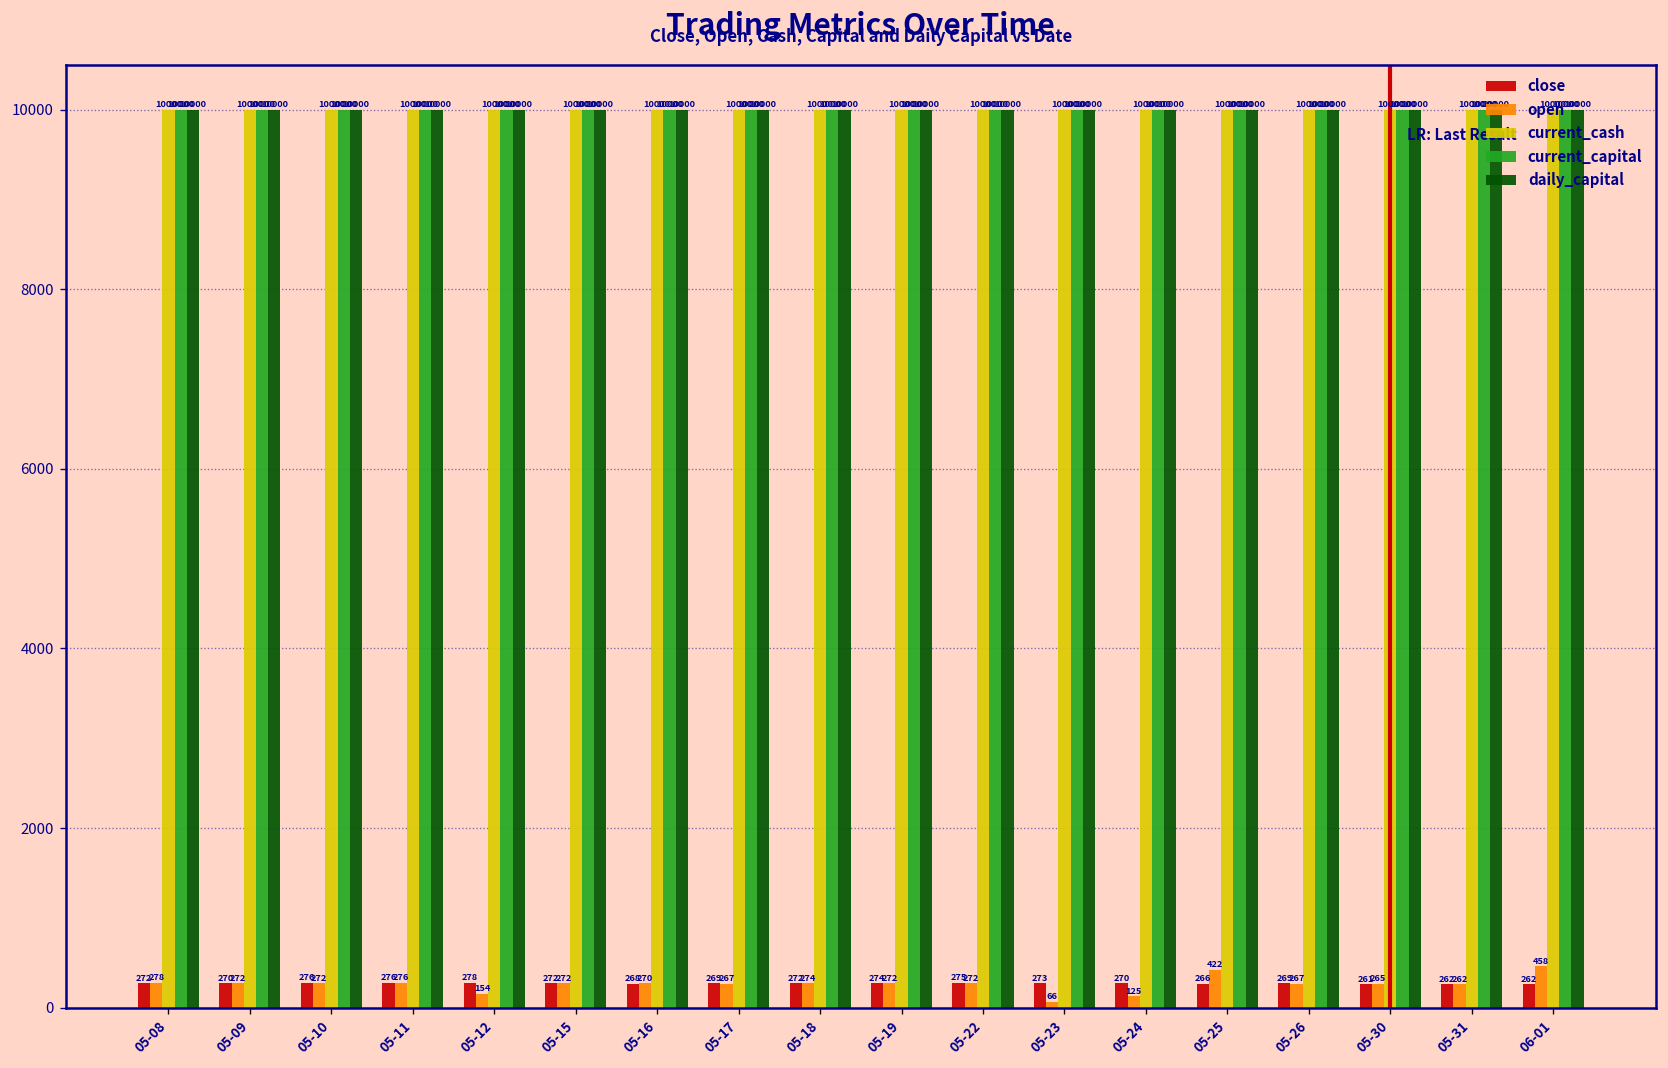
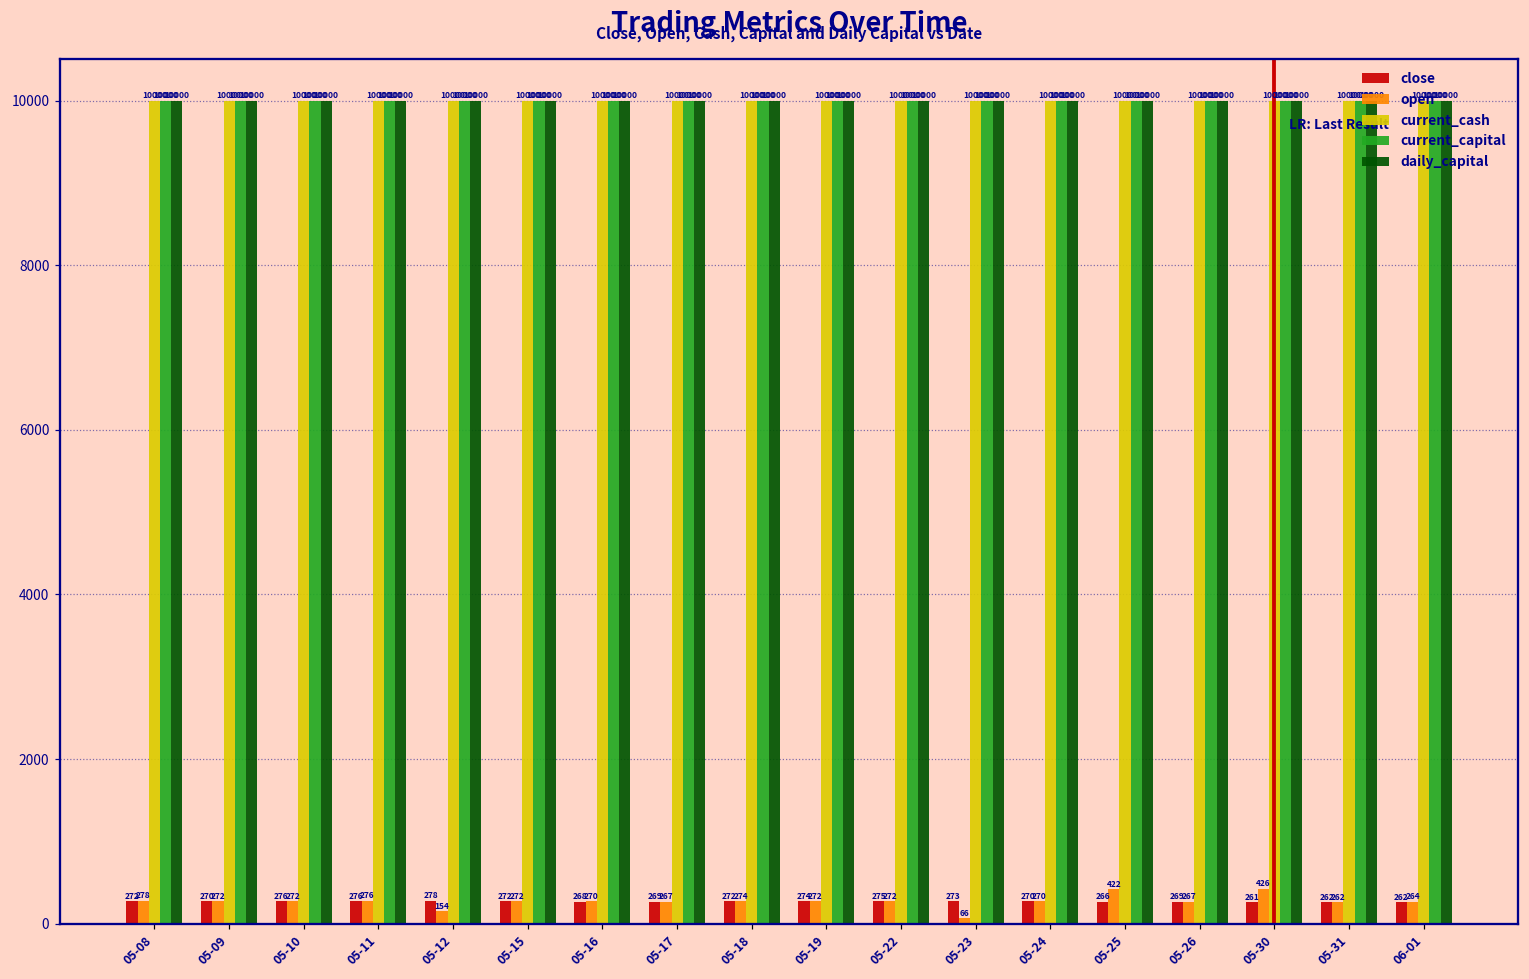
open, 05-24: 125 -> 270
open, 05-30: 265 -> 426
open, 06-01: 458 -> 264
